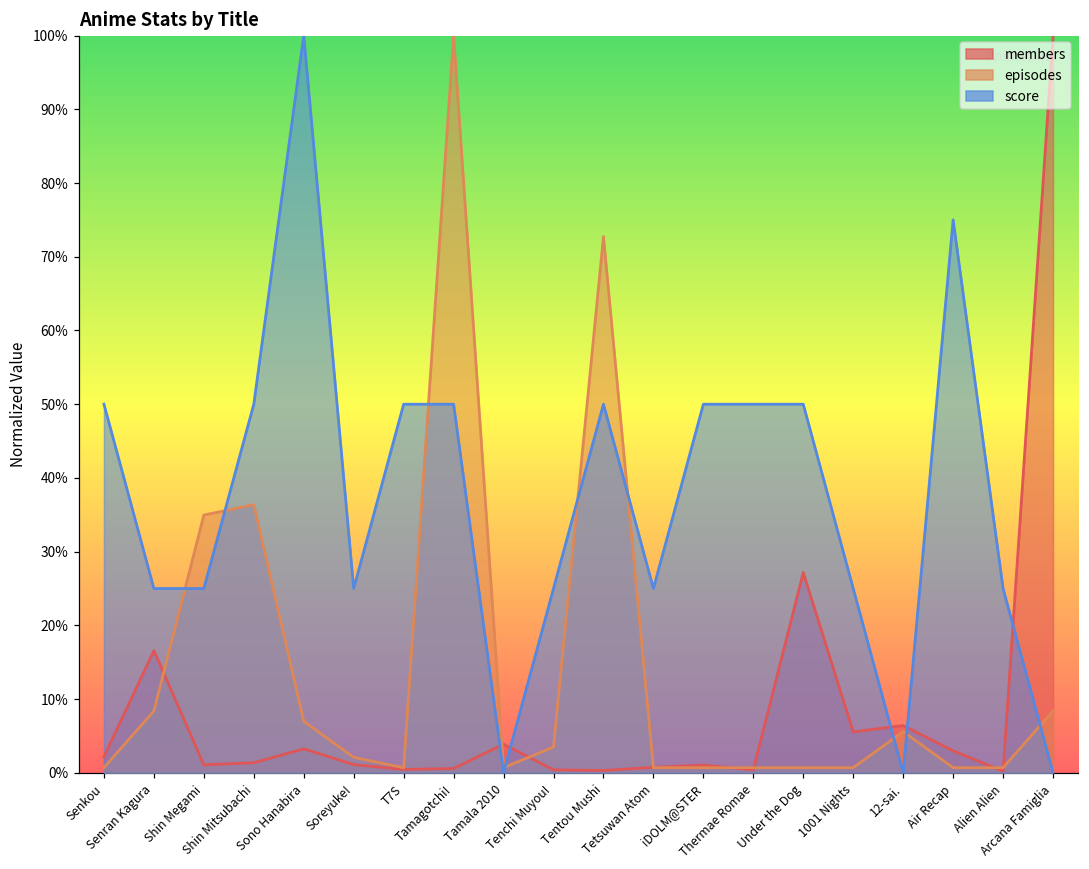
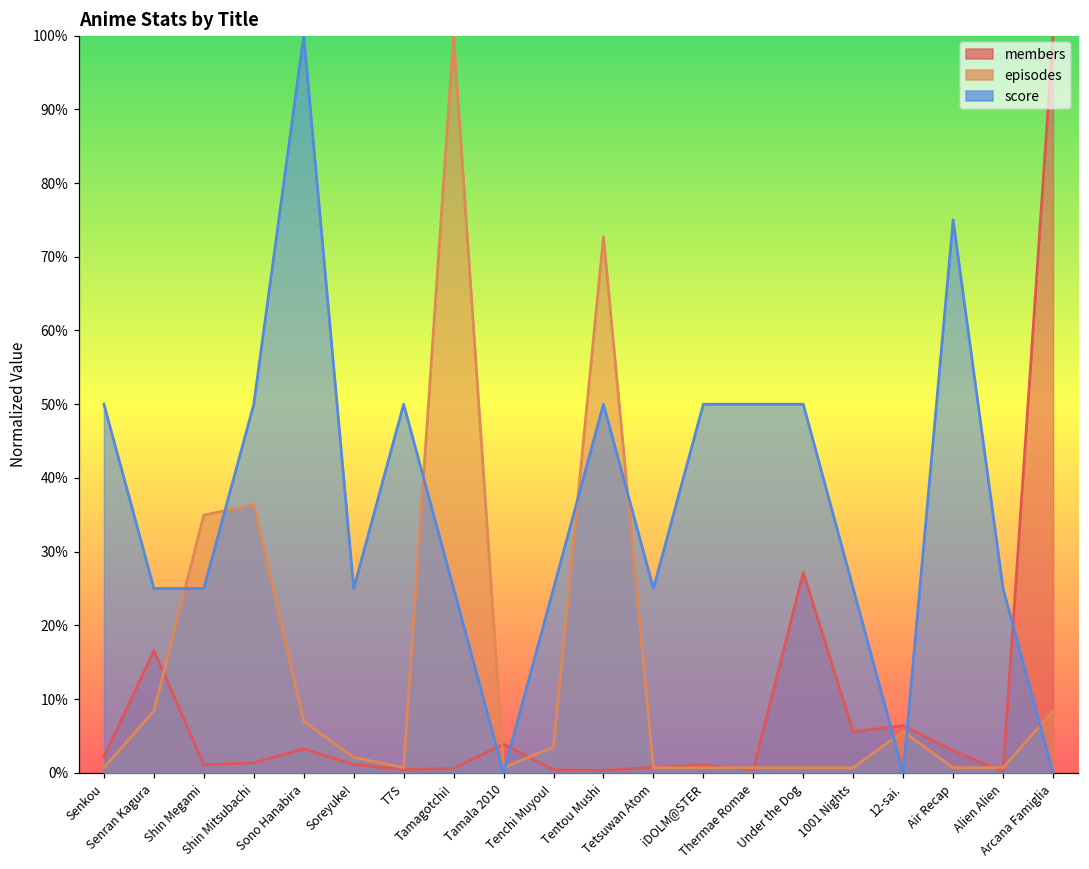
score, Tamagotchi!: 50% -> 25%
